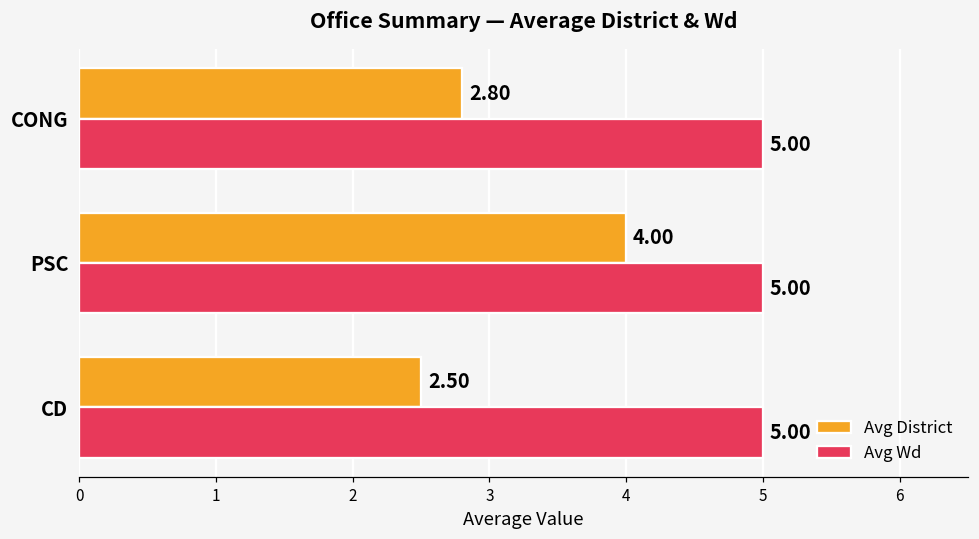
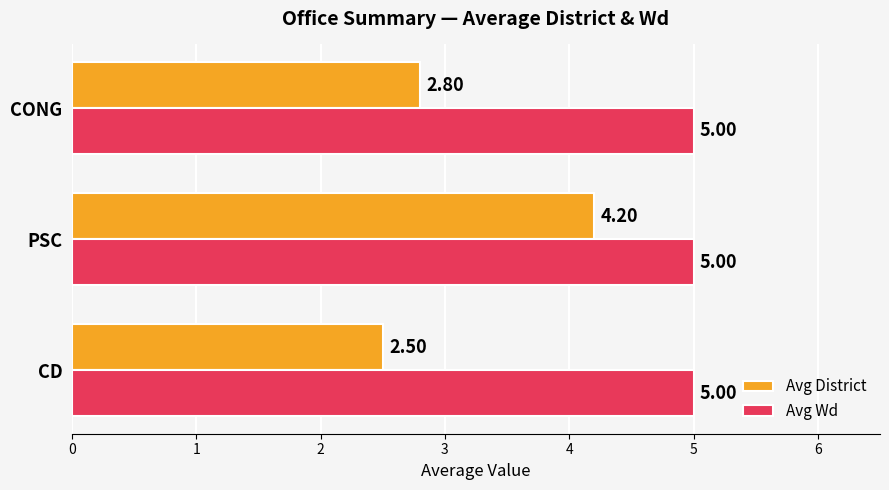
Avg District, PSC: 4.00 -> 4.20
